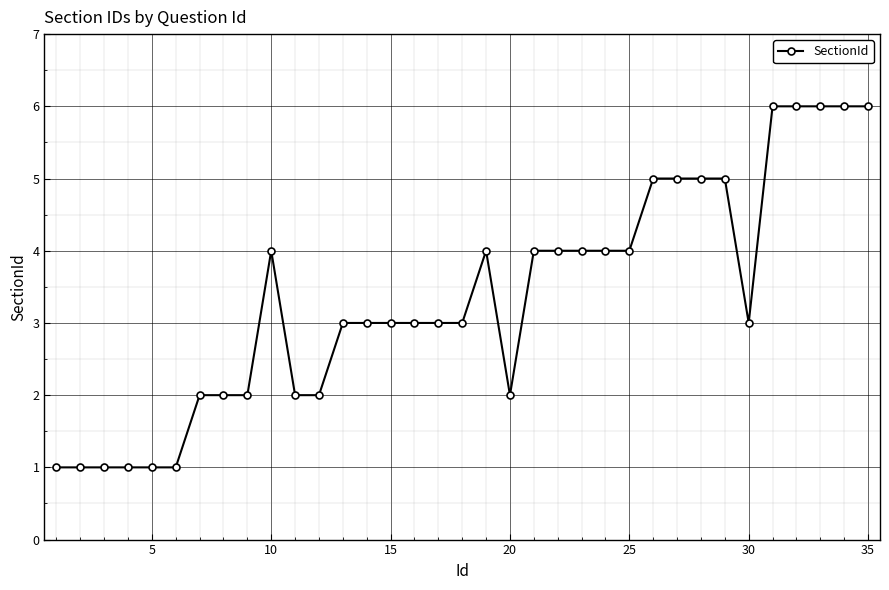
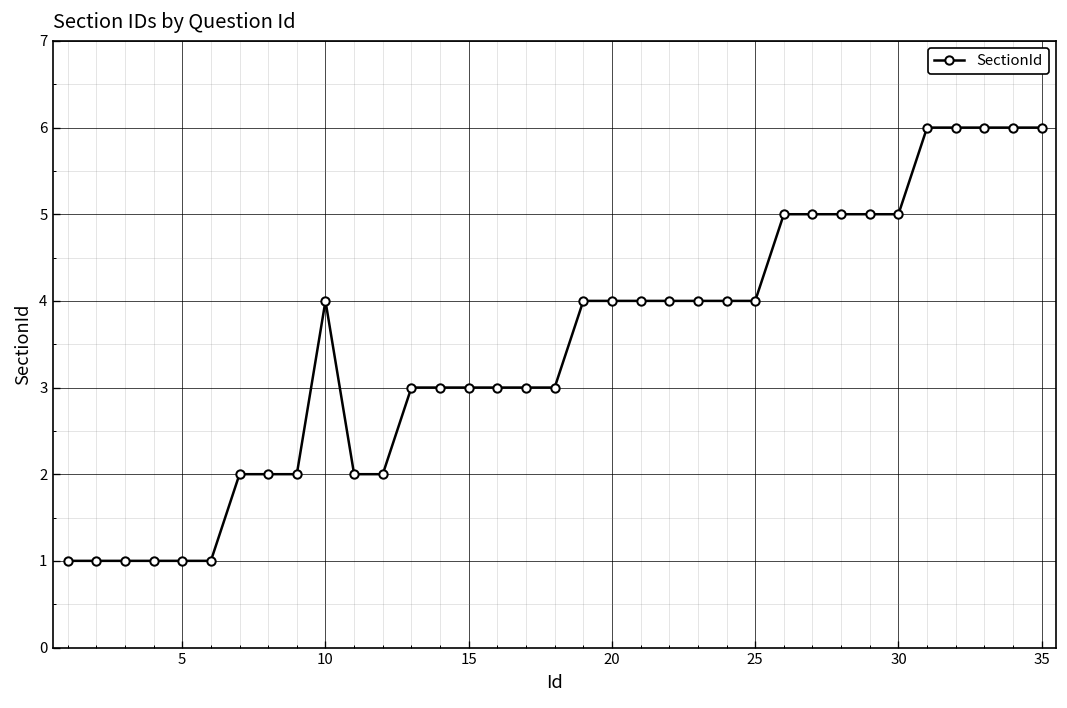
20: 2 -> 4
30: 3 -> 5
